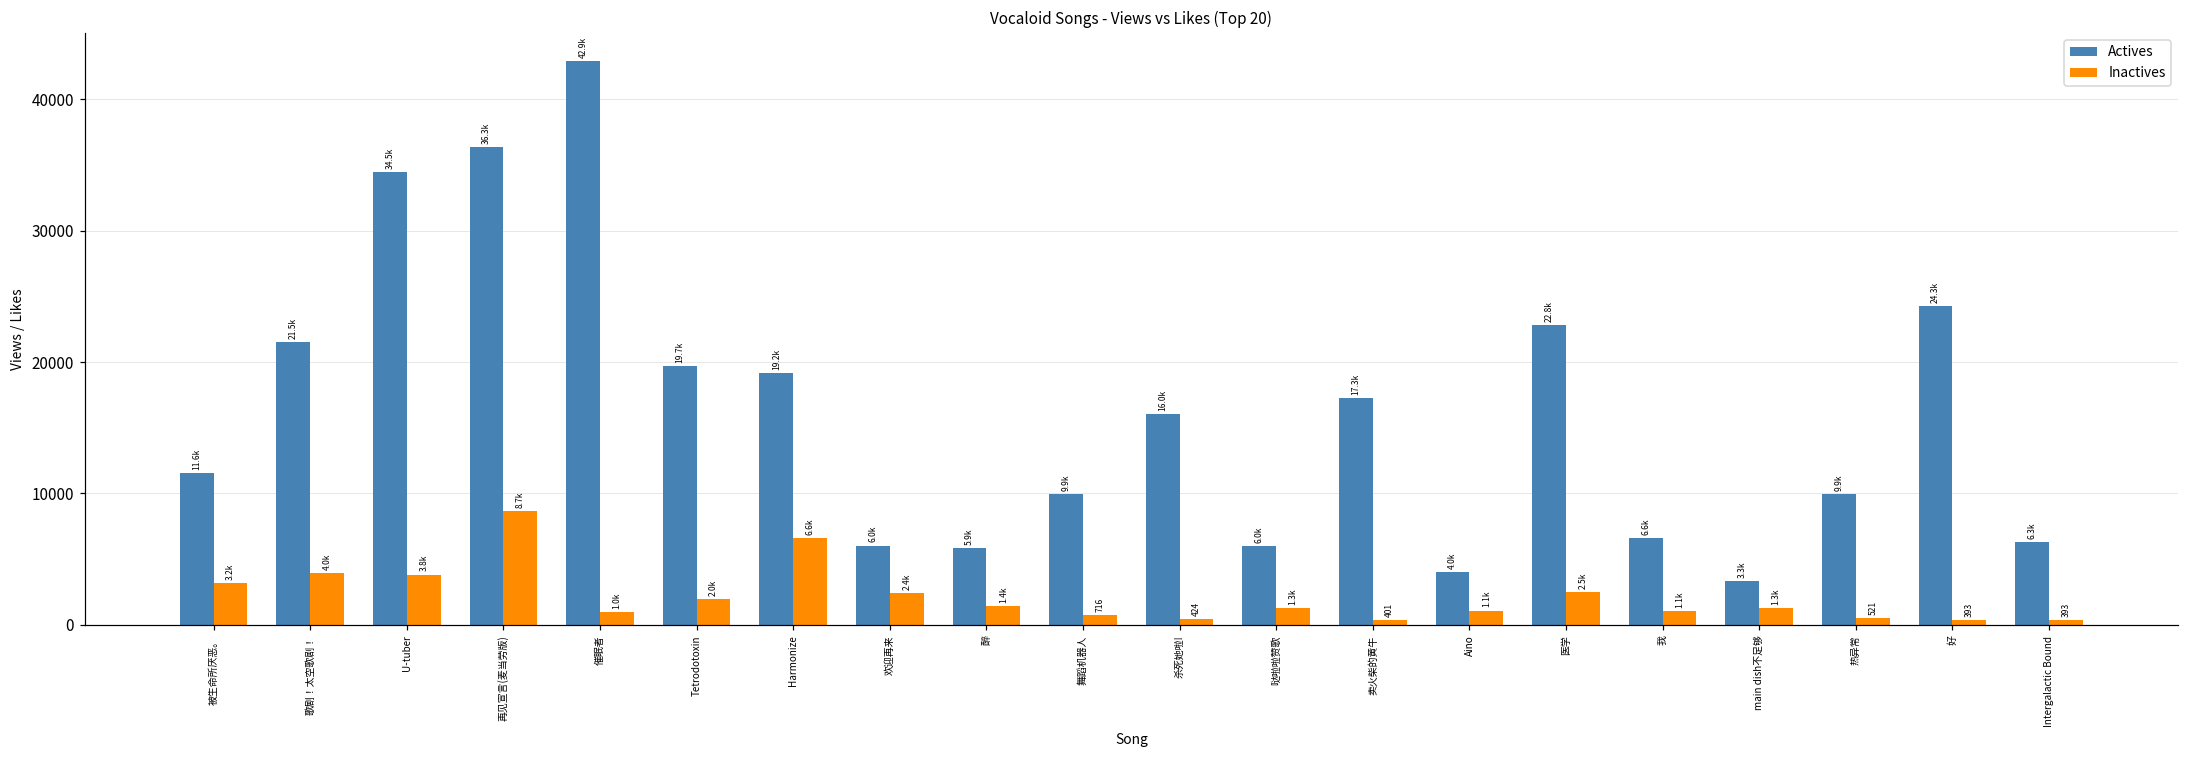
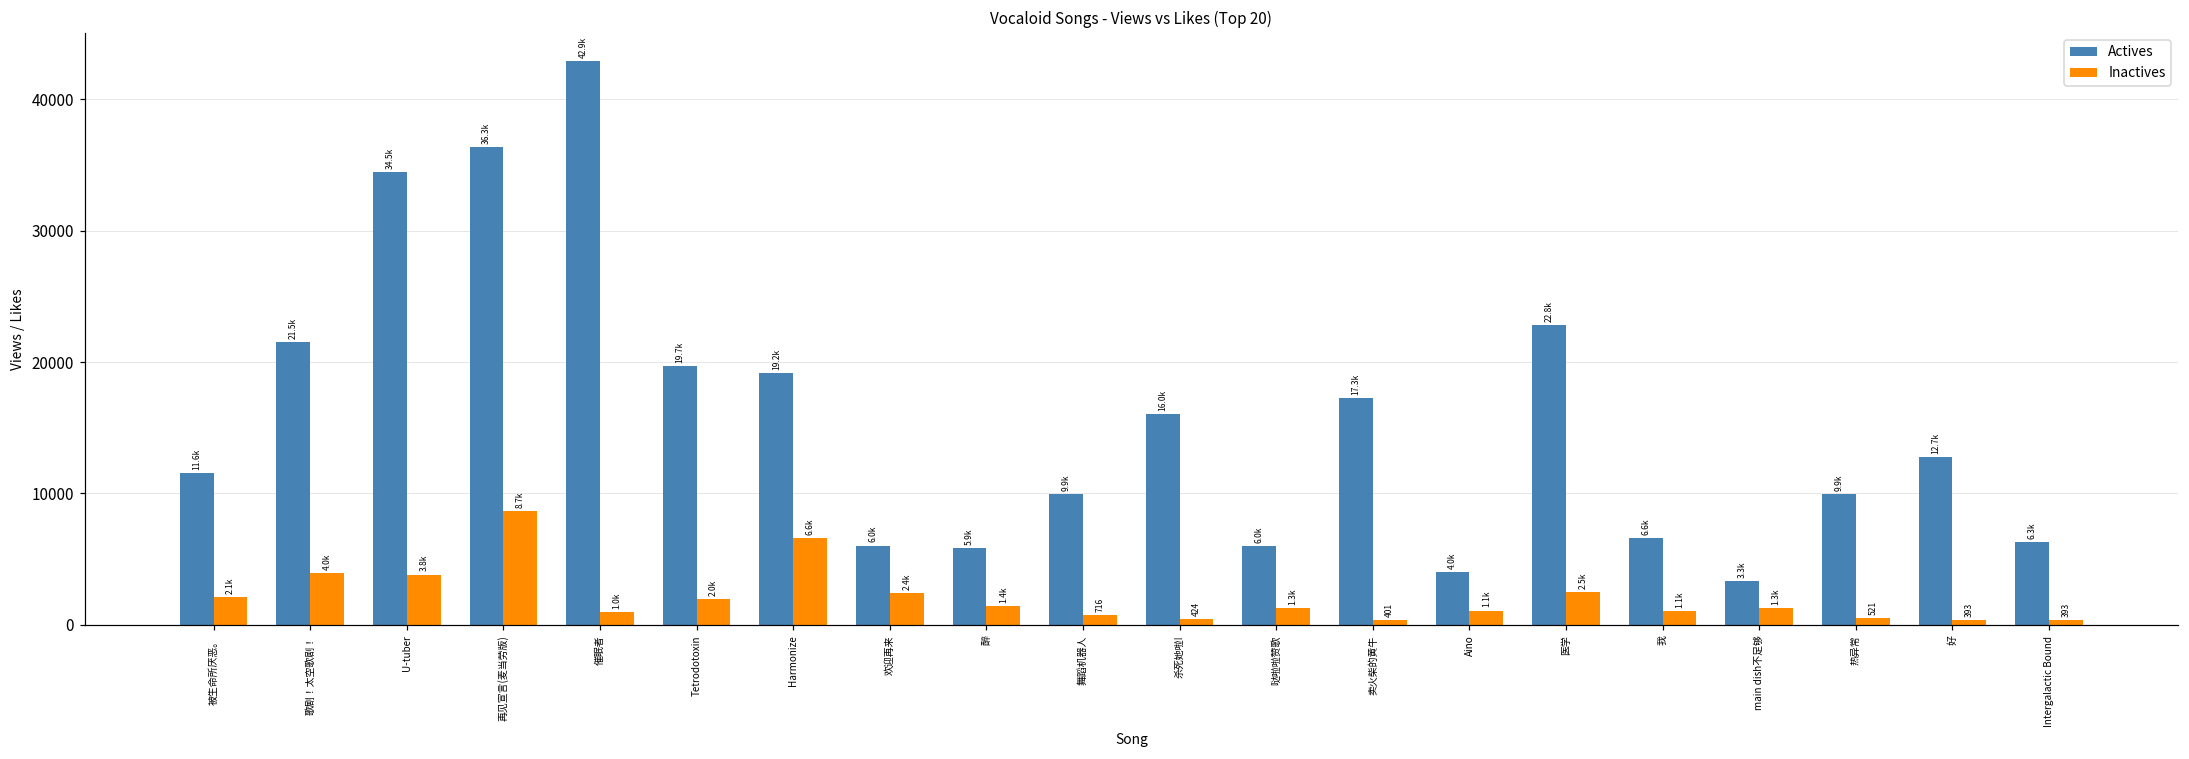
Inactives, 被生命所厌恶。: 3.2k -> 2.1k
Actives, 好: 24.3k -> 12.7k
